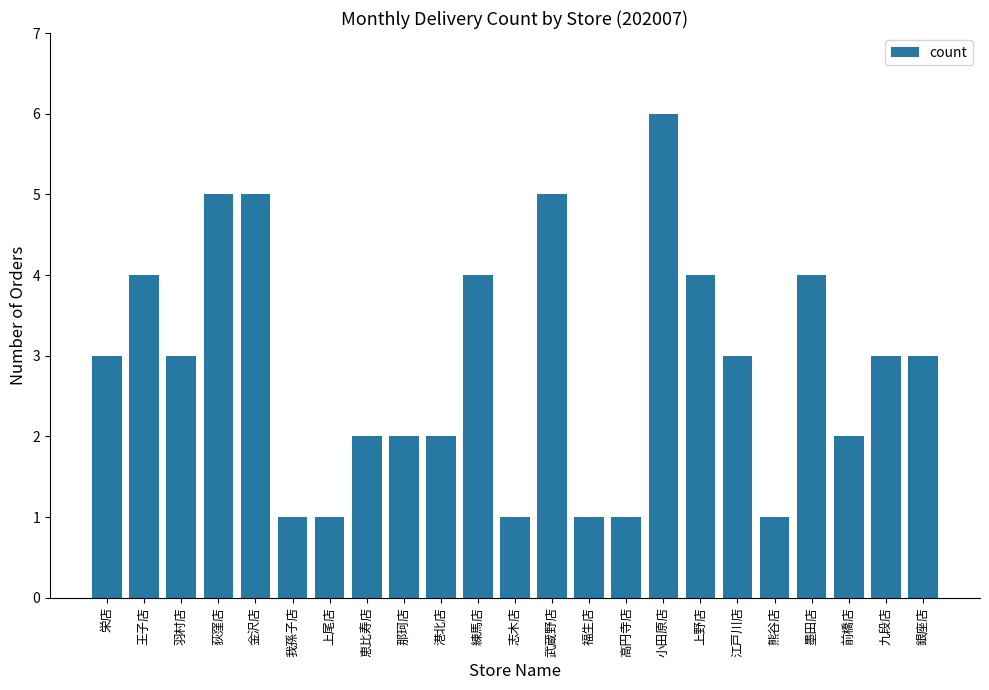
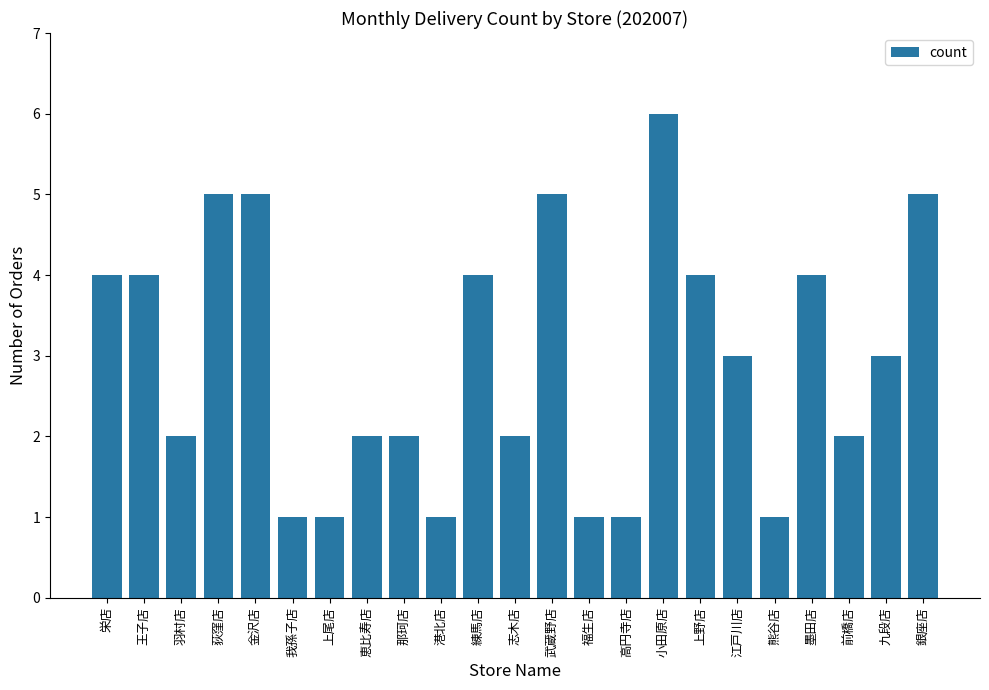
栄店: 3 -> 4
羽村店: 3 -> 2
港北店: 2 -> 1
志木店: 1 -> 2
銀座店: 3 -> 5
